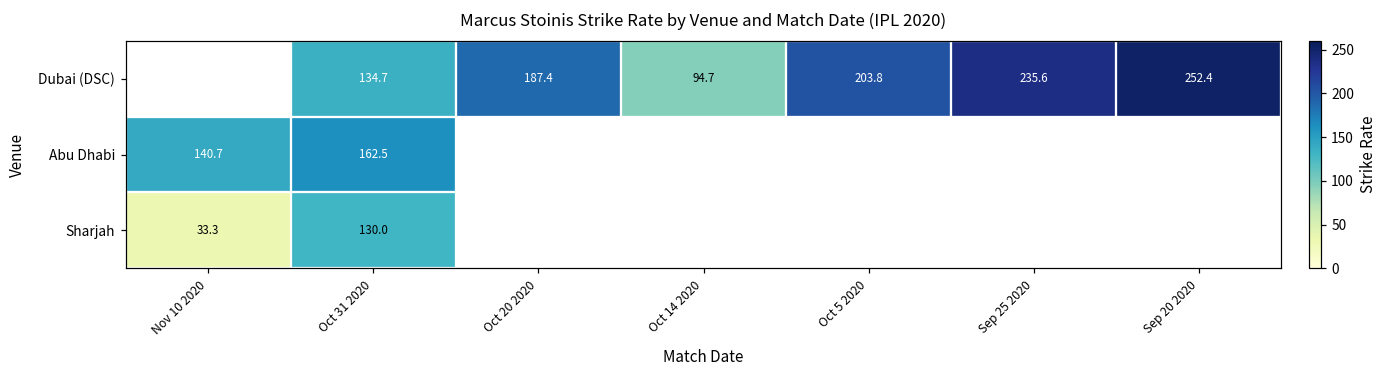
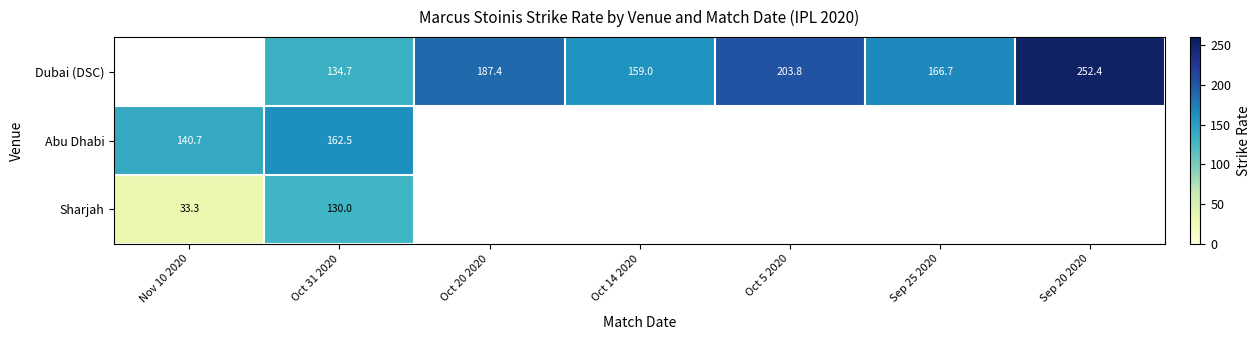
Dubai (DSC), Oct 14 2020: 94.7 -> 159.0
Dubai (DSC), Sep 25 2020: 235.6 -> 166.7
